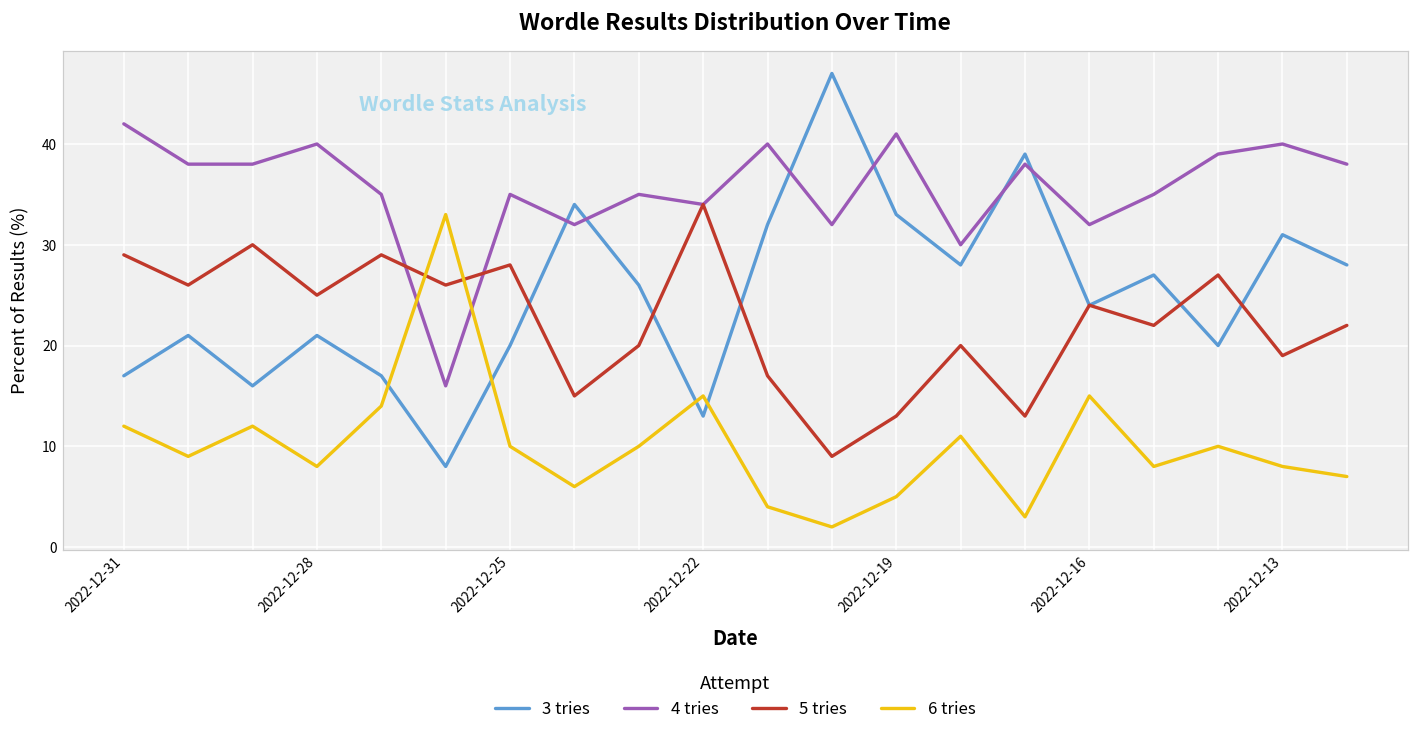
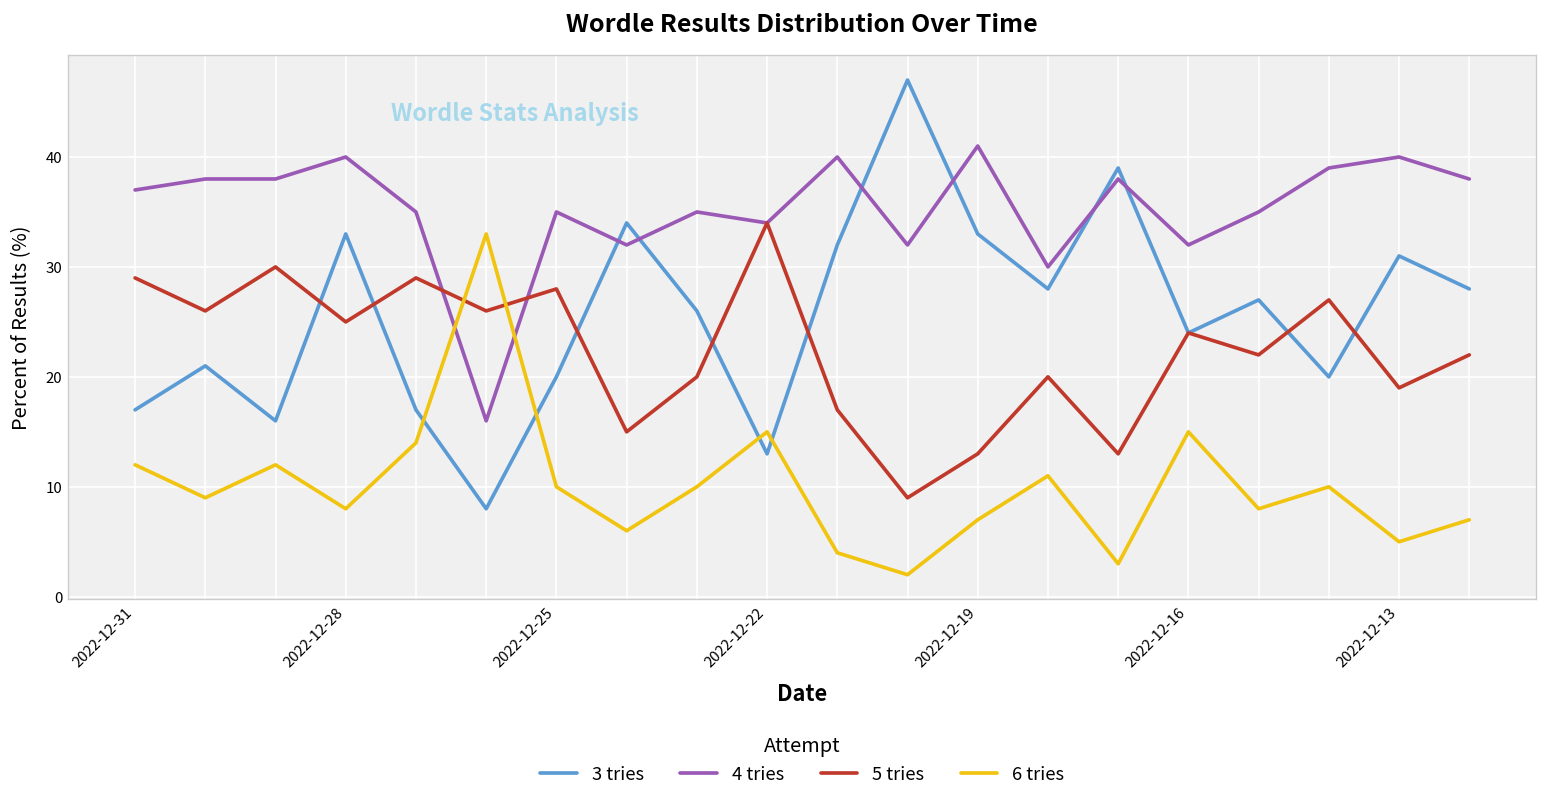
4 tries, 2022-12-31: 42 -> 37
3 tries, 2022-12-28: 21 -> 33
6 tries, 2022-12-19: 5 -> 7
6 tries, 2022-12-13: 8 -> 5
